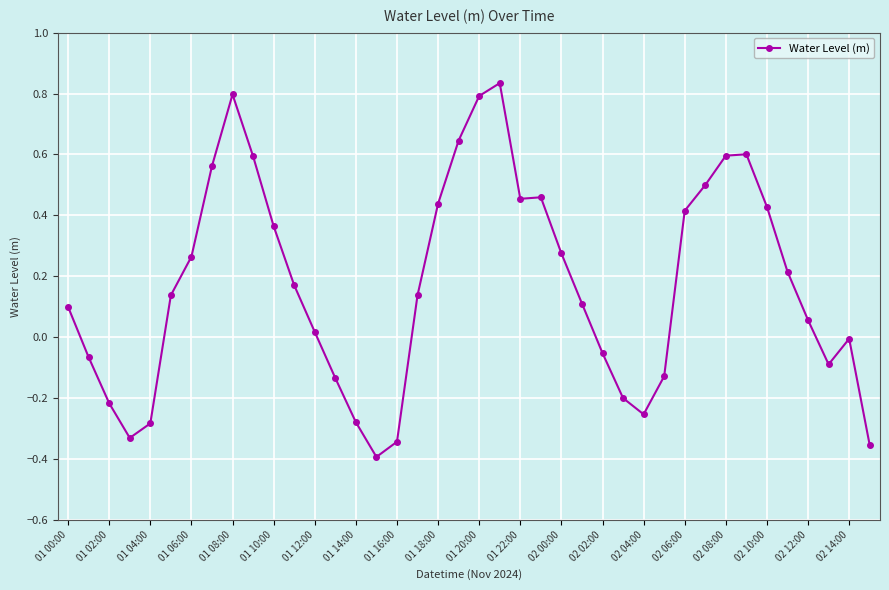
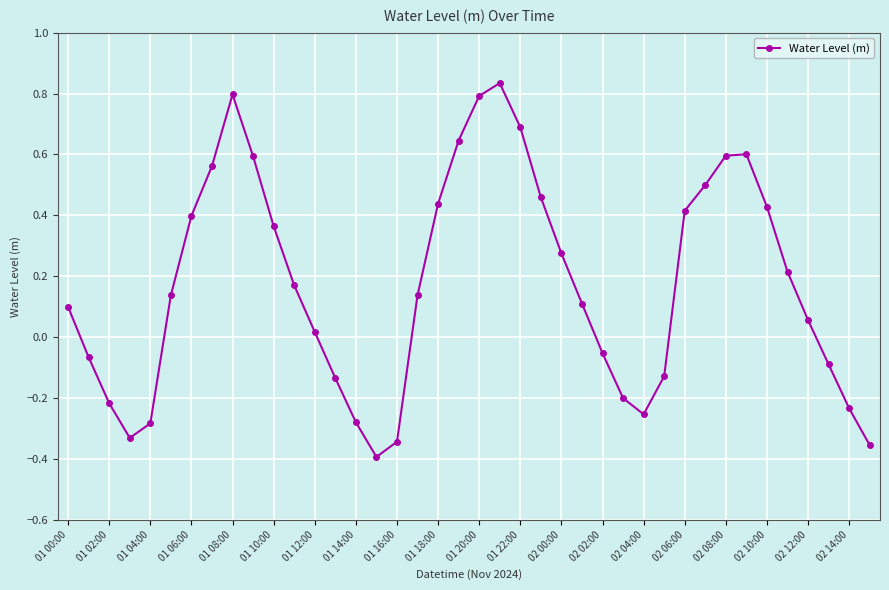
01 06:00: 0.26 -> 0.40
01 22:00: 0.45 -> 0.69
02 14:00: -0.01 -> -0.23
